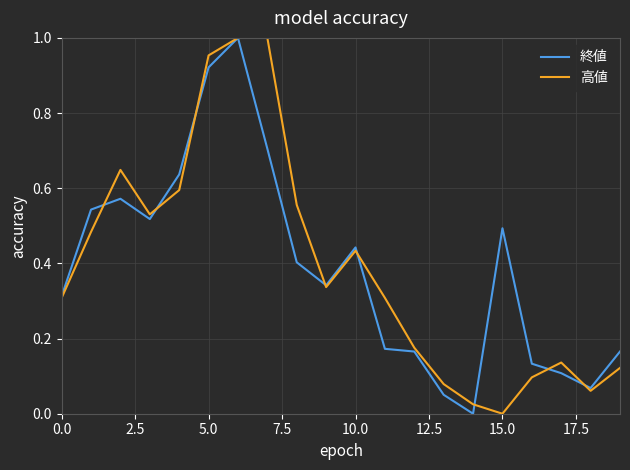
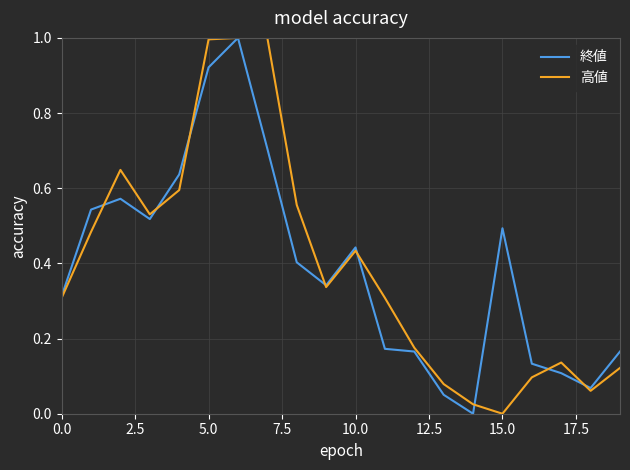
高値, 5.0: 0.95 -> 1.00
